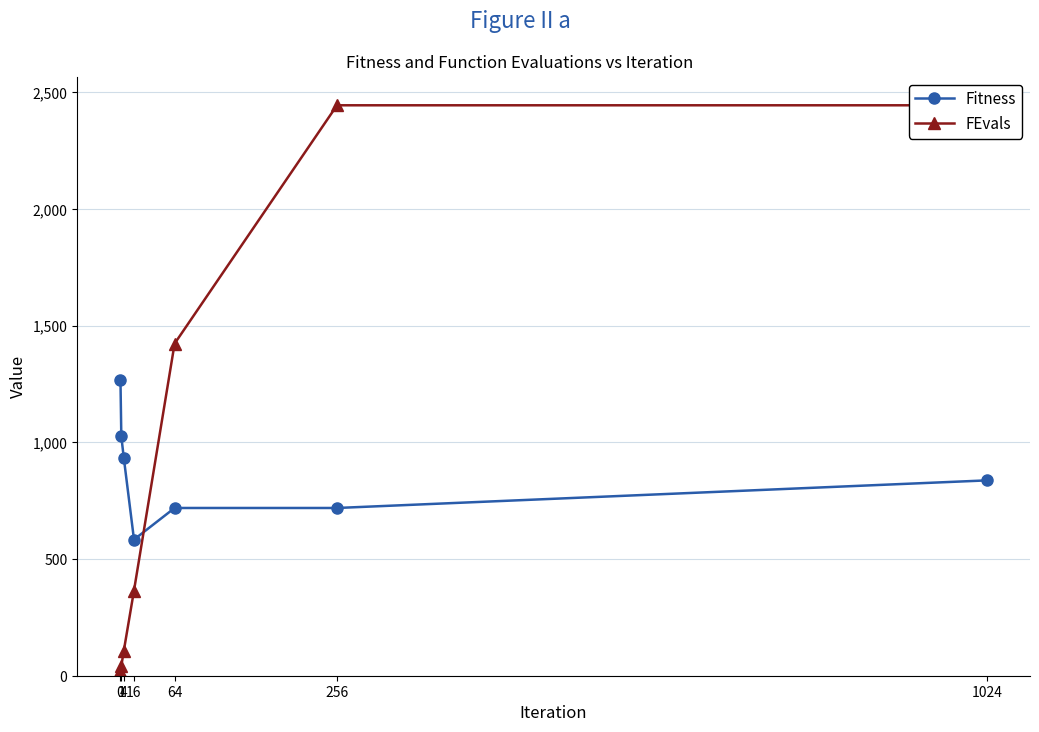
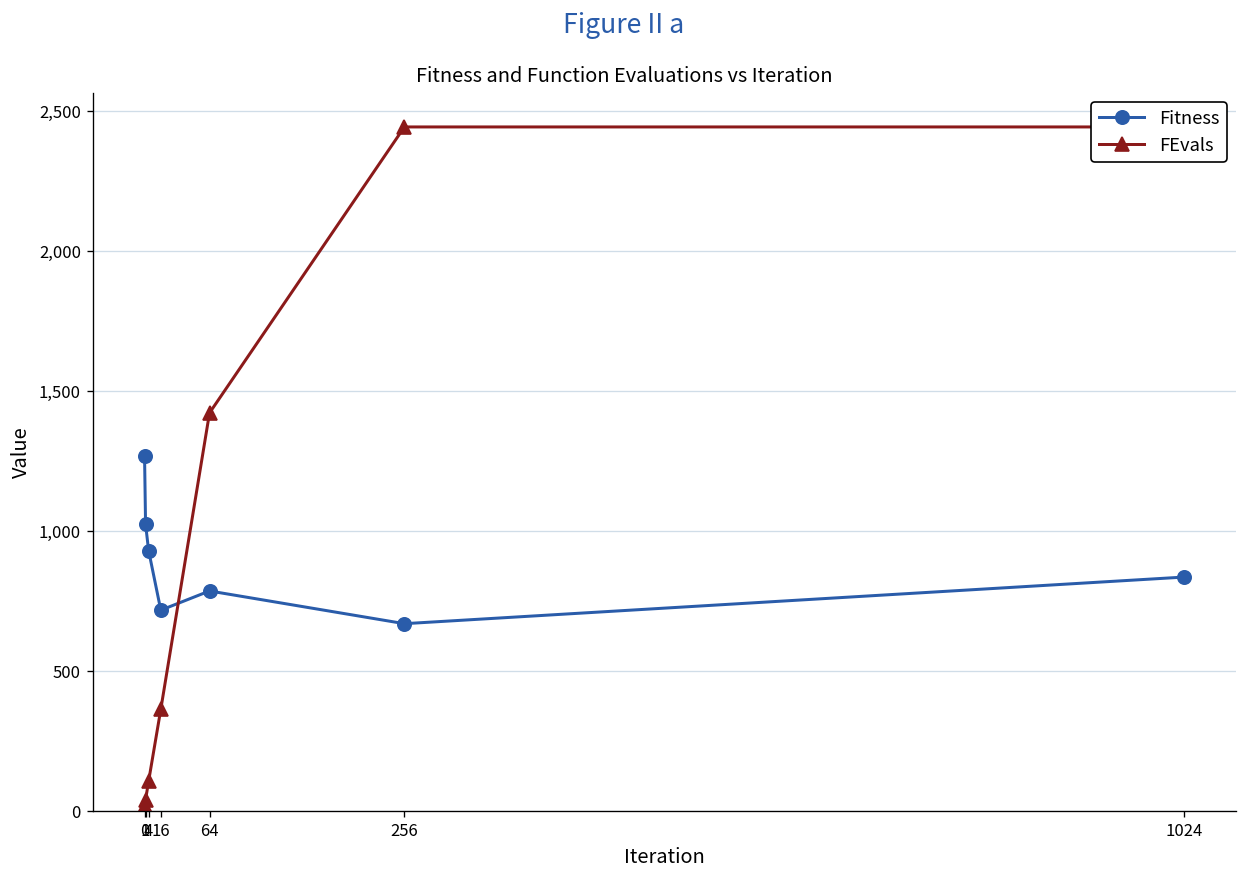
Fitness, 16: 580 -> 720
Fitness, 64: 720 -> 790
Fitness, 256: 720 -> 670
